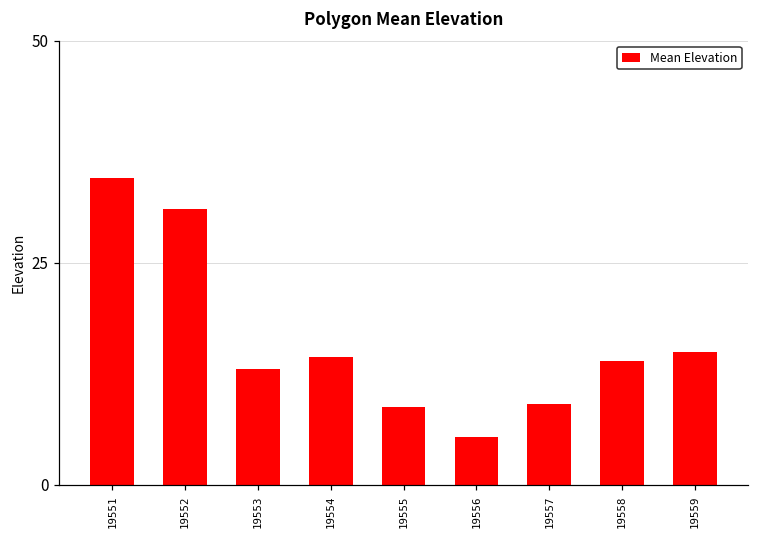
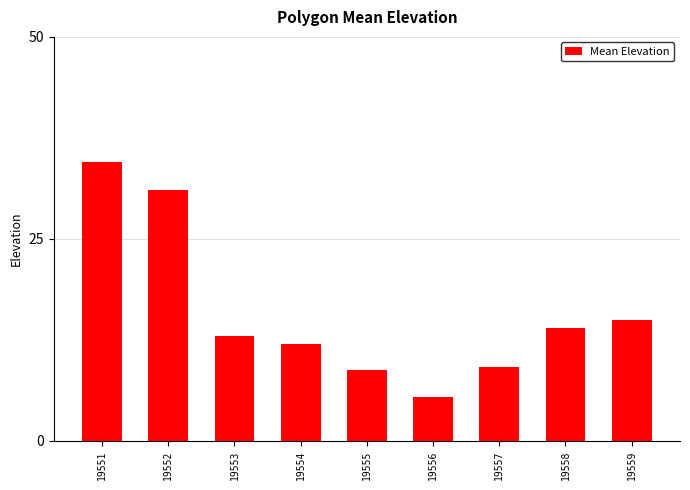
19554: 14 -> 12
